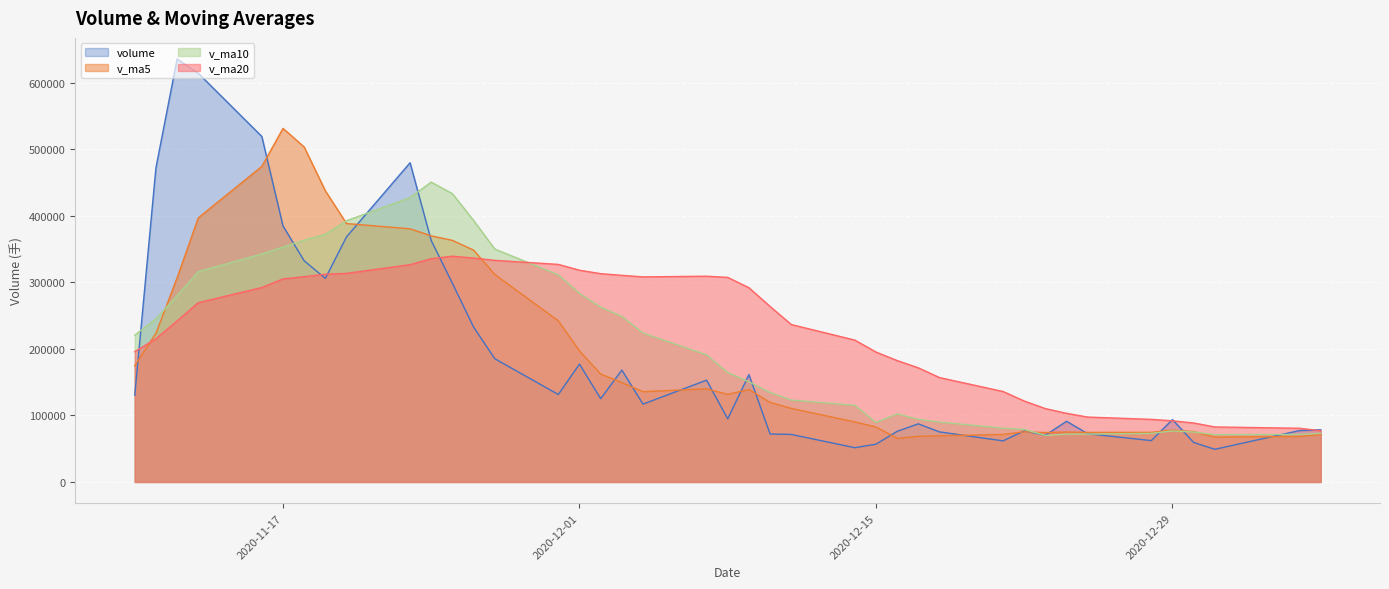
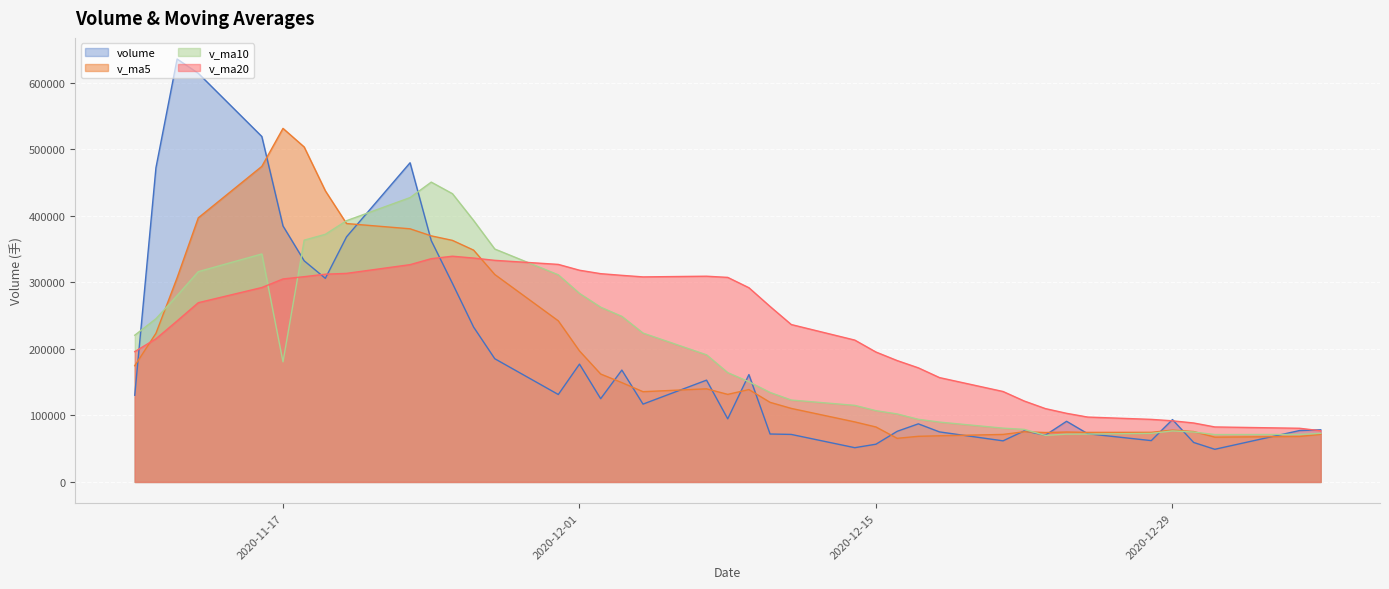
v_ma10, 2020-11-17: 350000 -> 180000
v_ma10, 2020-12-15: 90000 -> 110000
